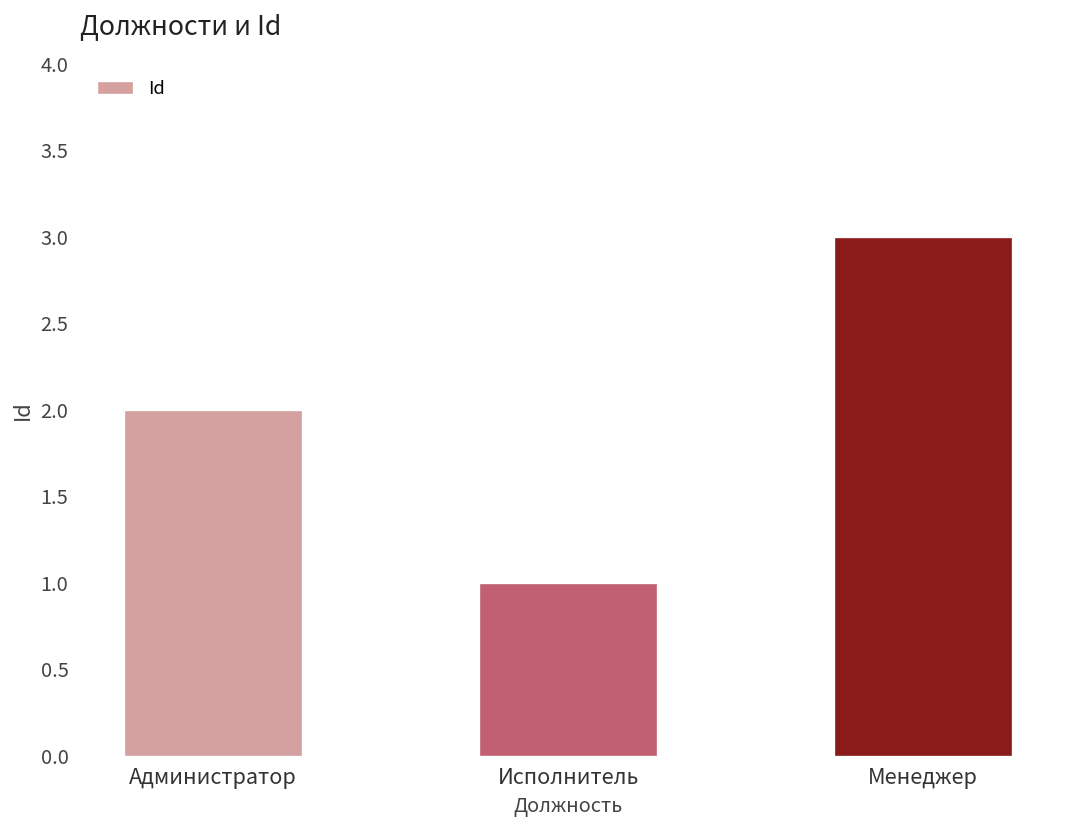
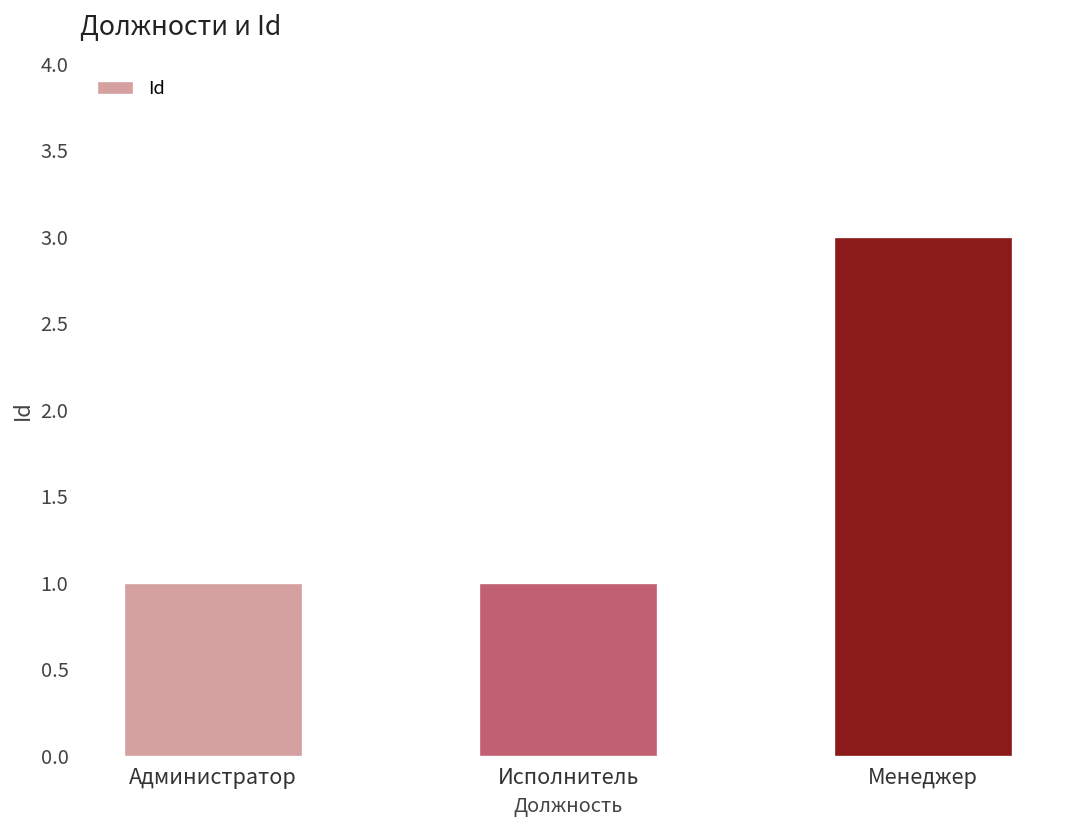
Администратор: 2 -> 1
